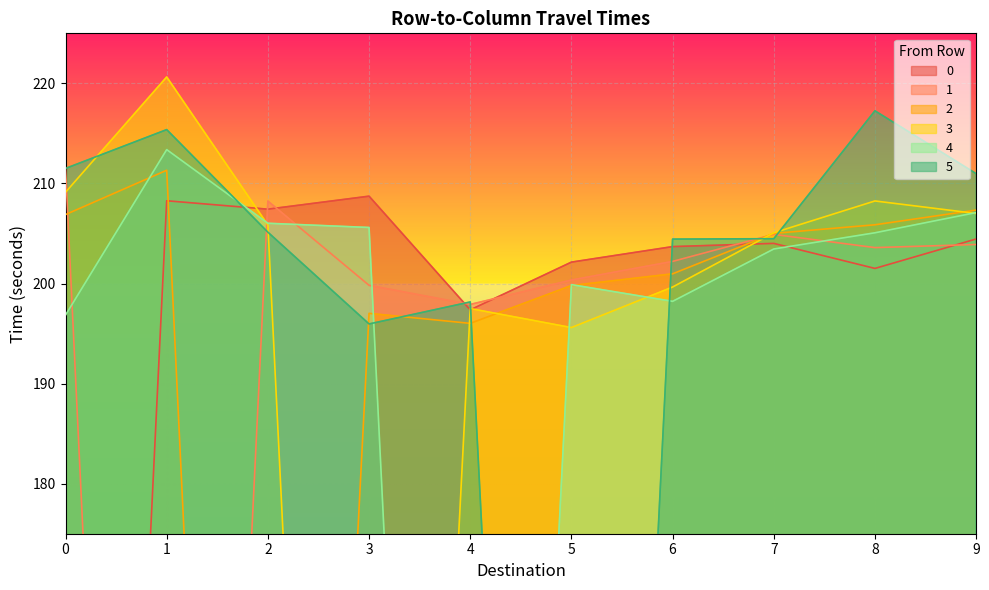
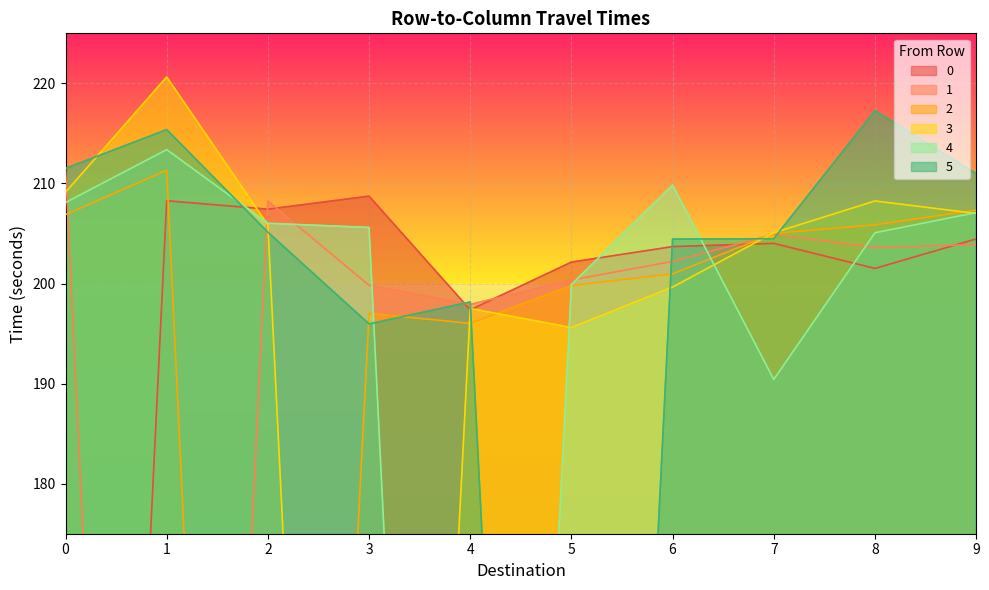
4, 0: 196.9 -> 208.1
4, 6: 198.2 -> 209.8
4, 7: 203.5 -> 190.4
